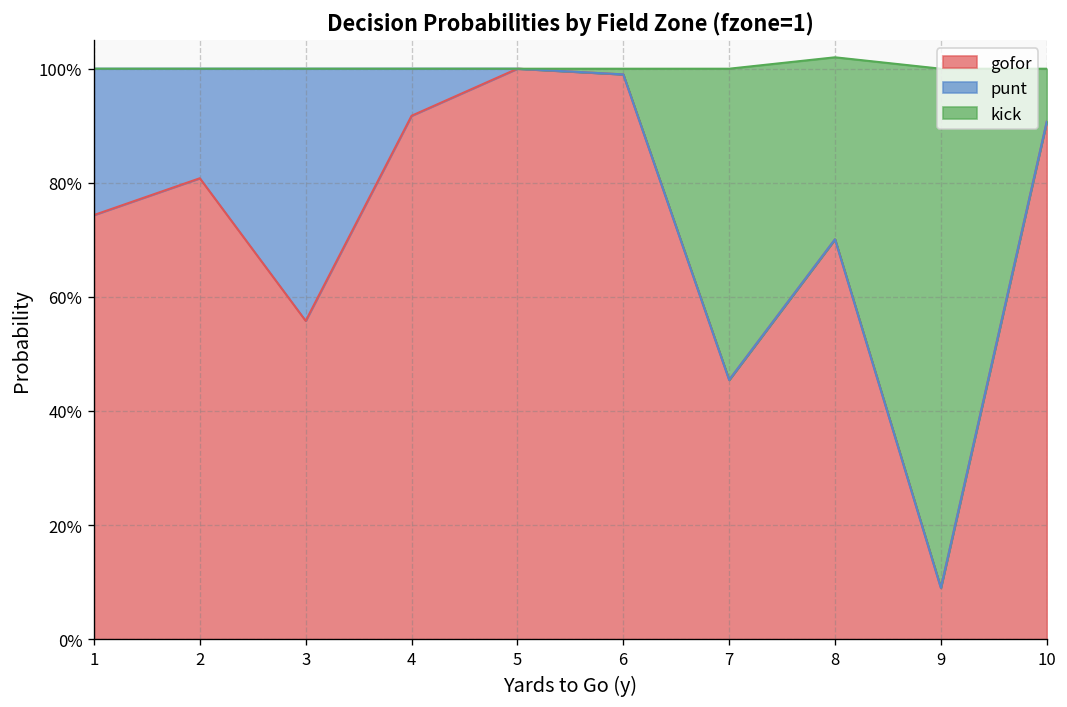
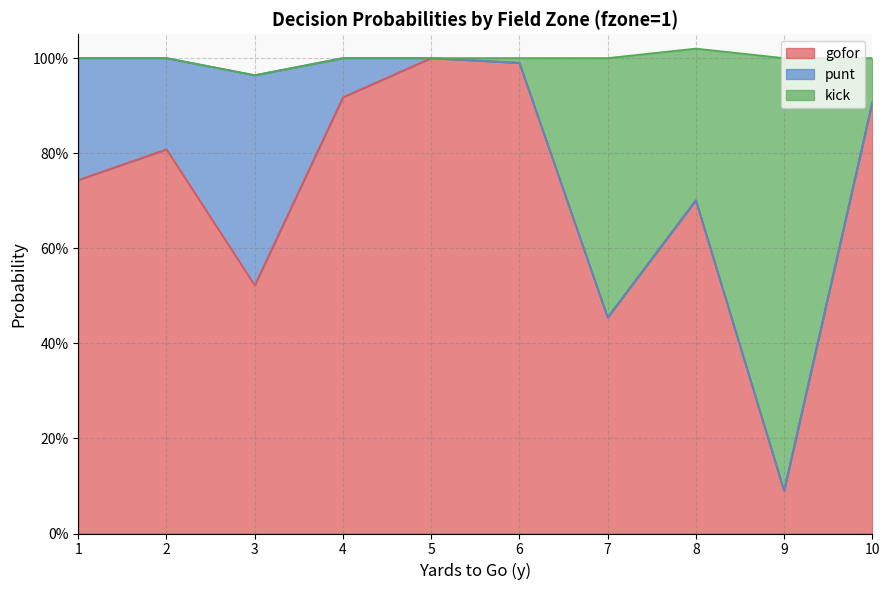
gofor, 3: 56% -> 52%
